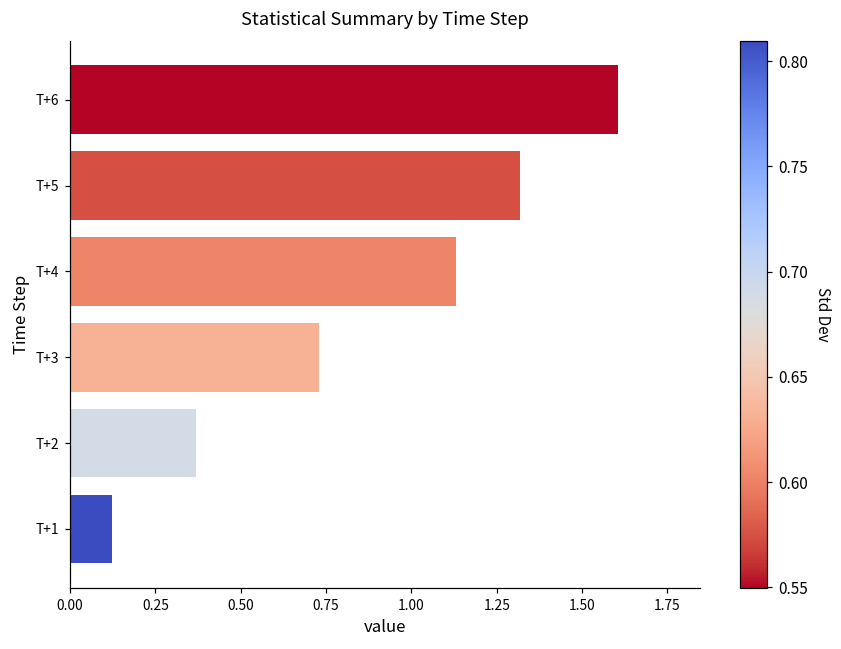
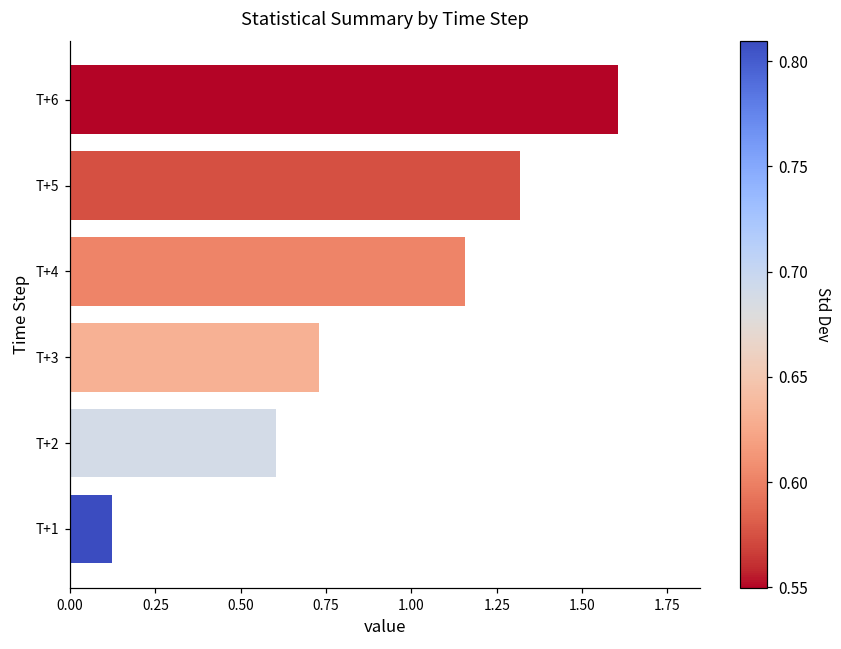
T+4: 1.13 -> 1.16
T+2: 0.37 -> 0.60
